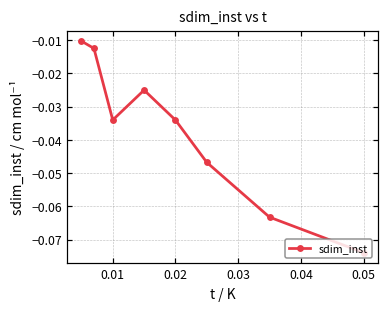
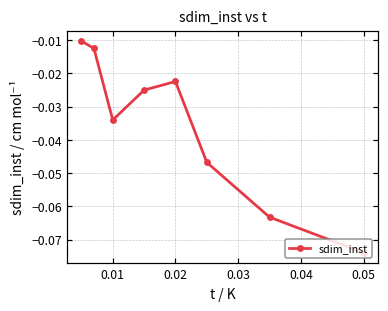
0.02: -0.034 -> -0.022
